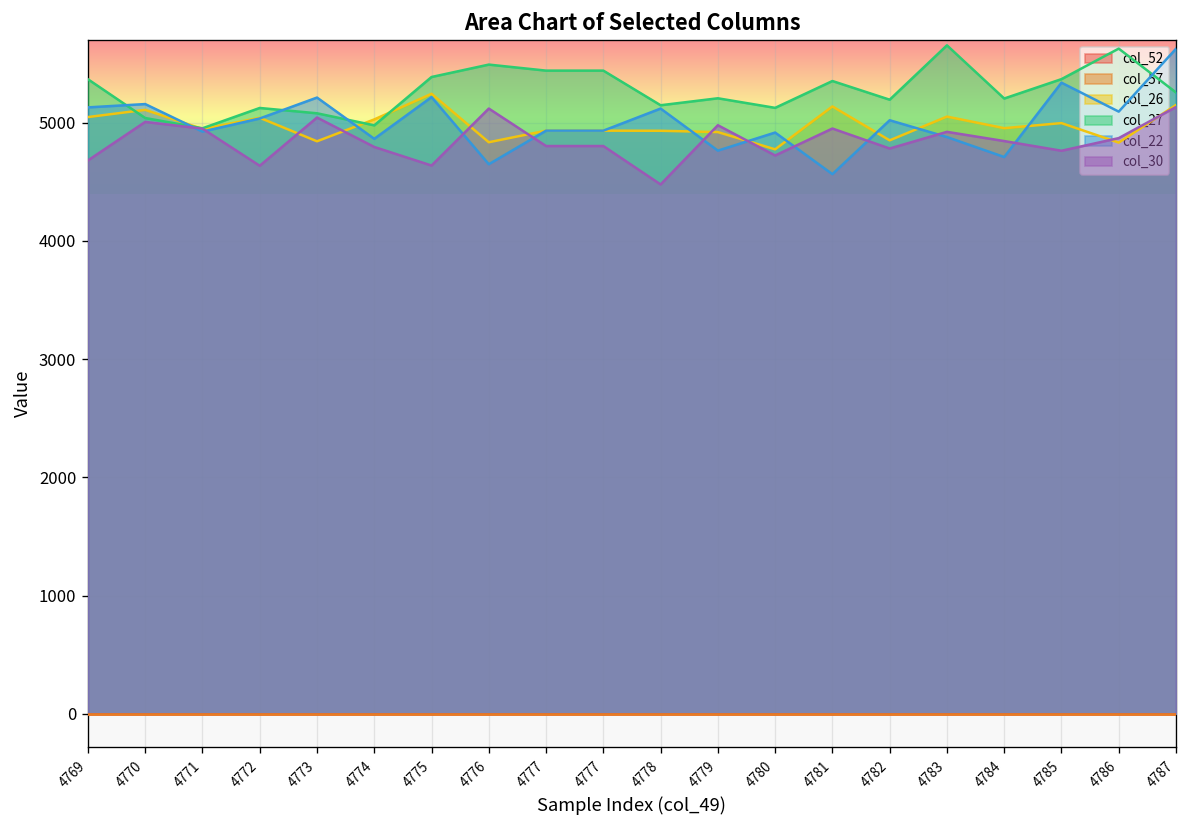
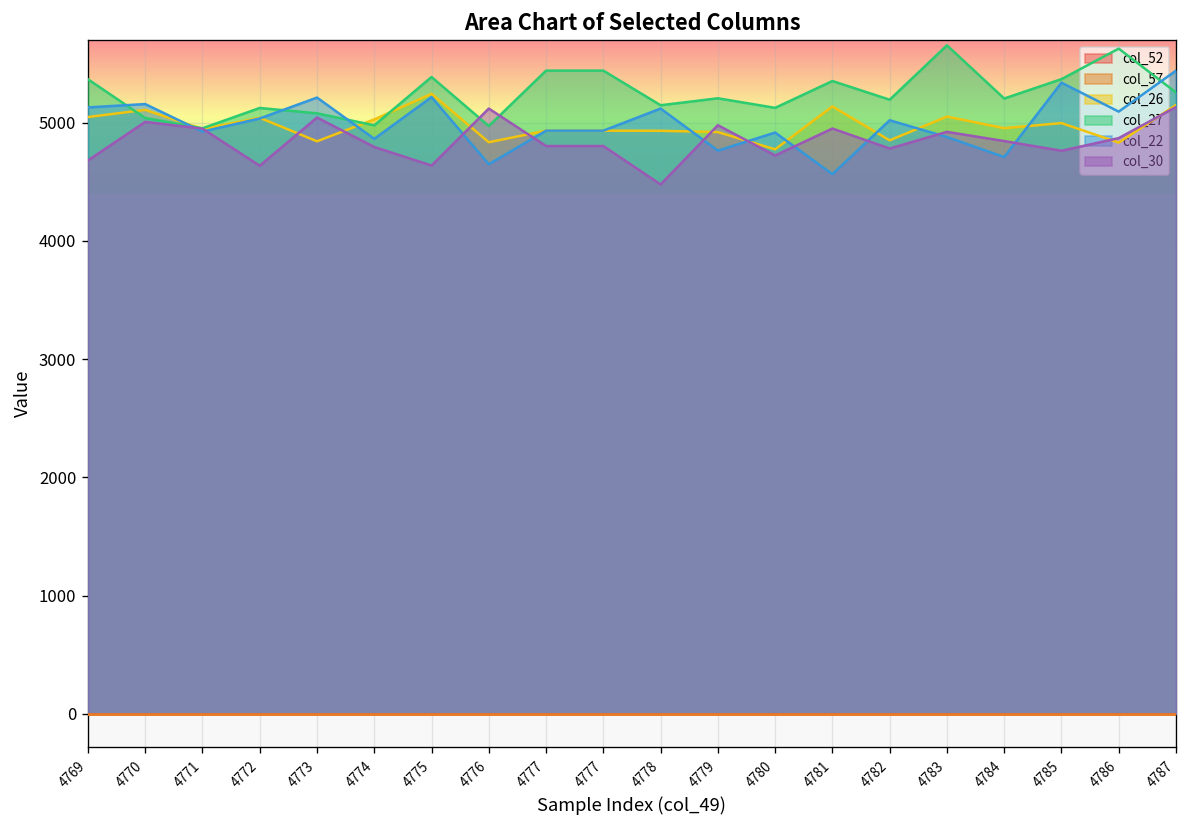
col_27, 4776: 5500 -> 5000
col_22, 4787: 5600 -> 5400
